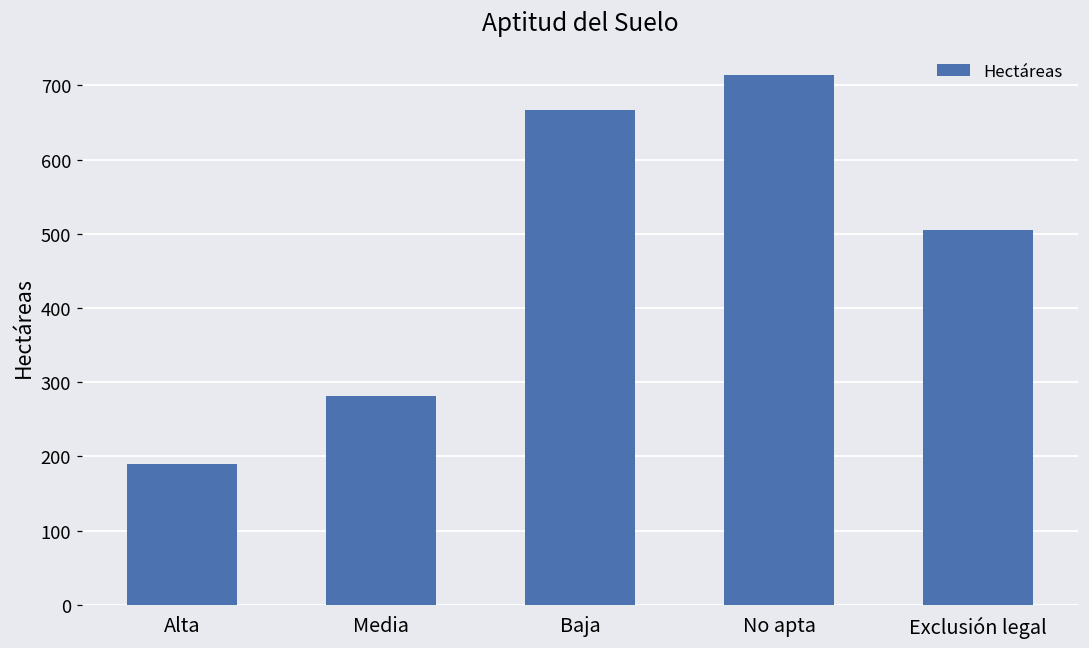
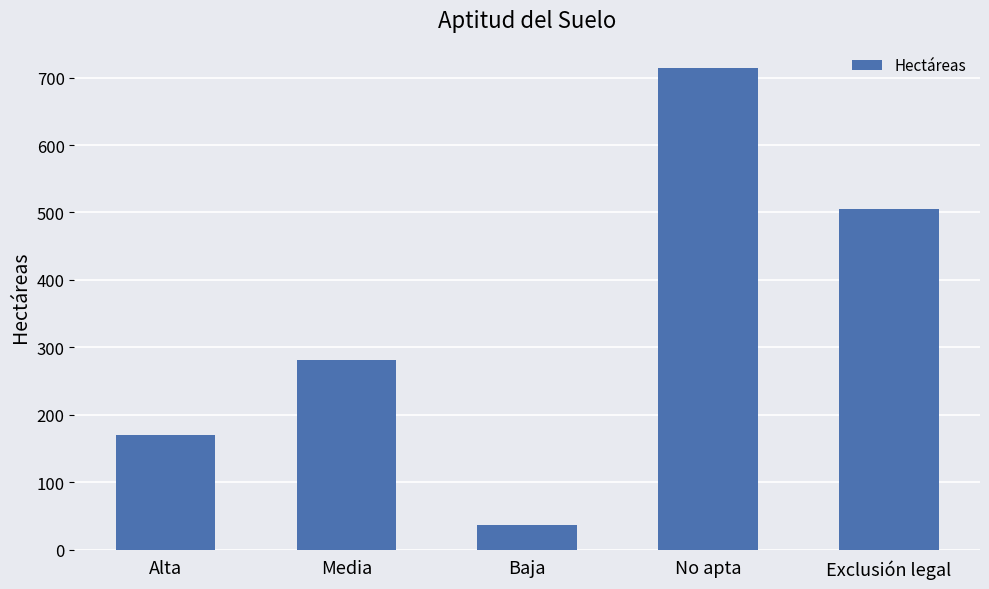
Alta: 190 -> 170
Baja: 670 -> 40
